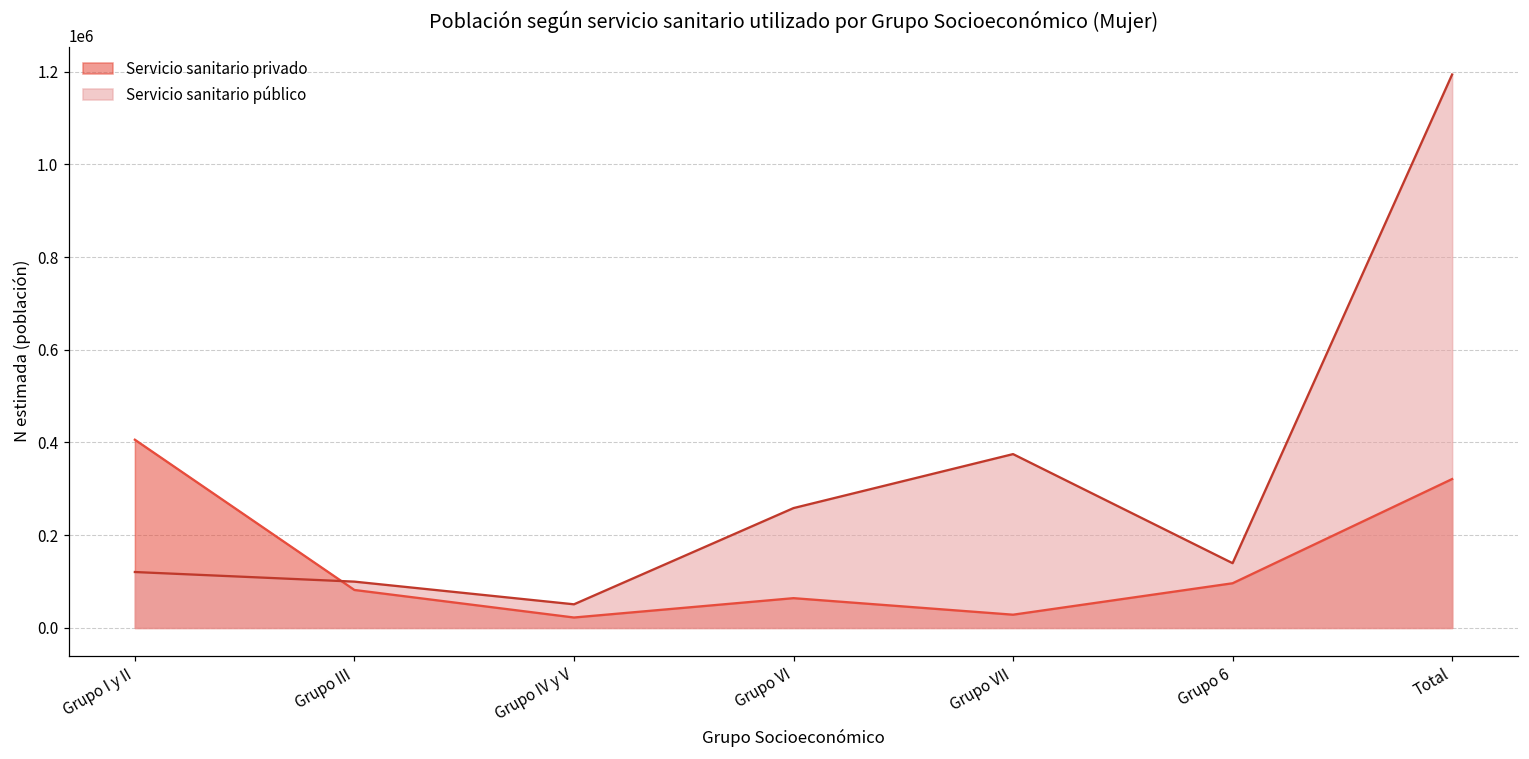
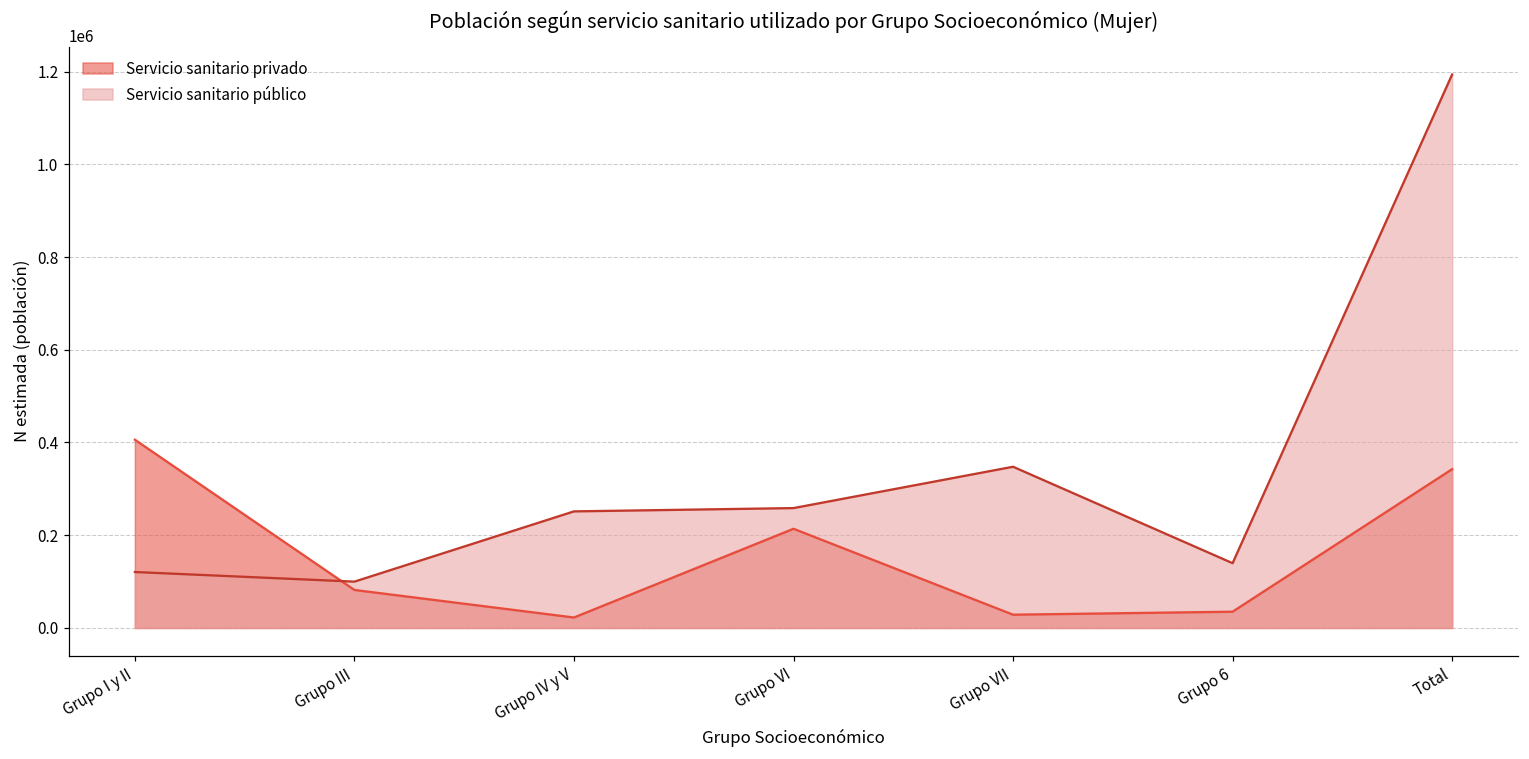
Servicio sanitario público, Grupo IV y V: 50000 -> 250000
Servicio sanitario privado, Grupo VI: 60000 -> 210000
Servicio sanitario público, Grupo VII: 370000 -> 350000
Servicio sanitario privado, Grupo 6: 100000 -> 40000
Servicio sanitario privado, Total: 320000 -> 340000
